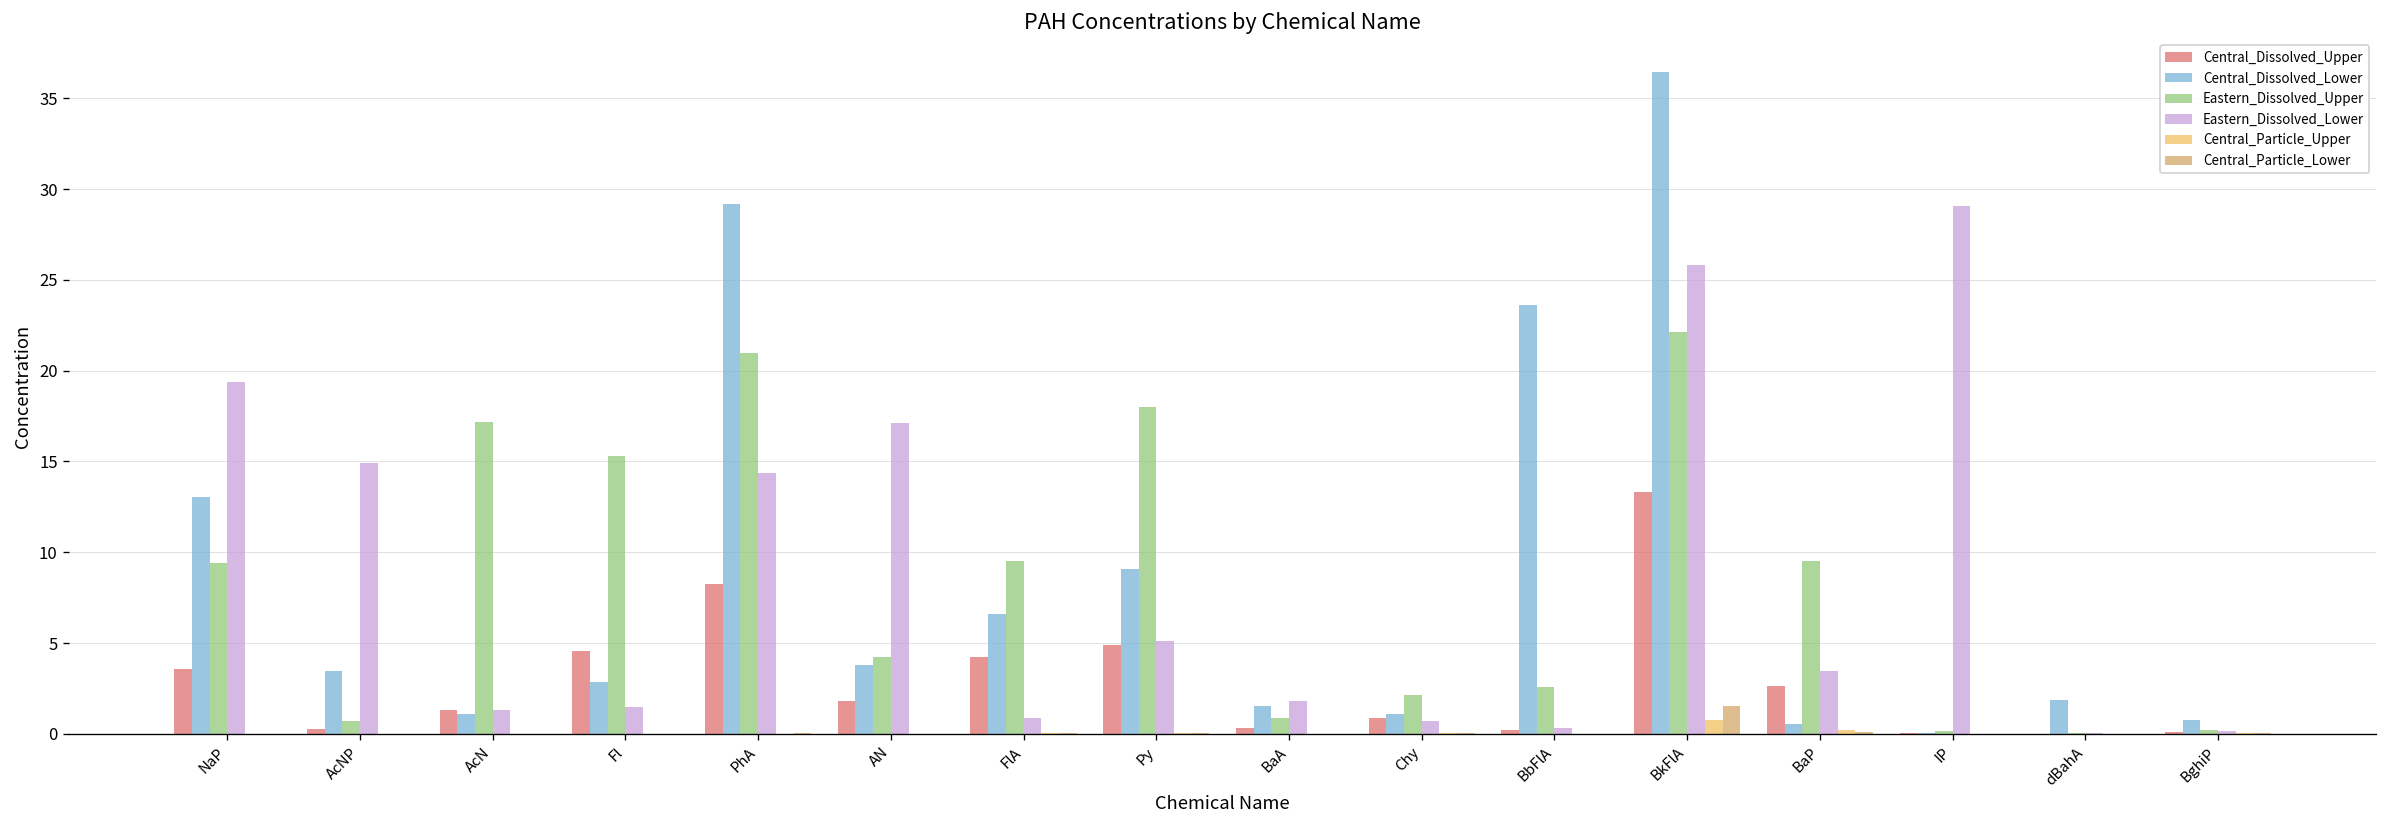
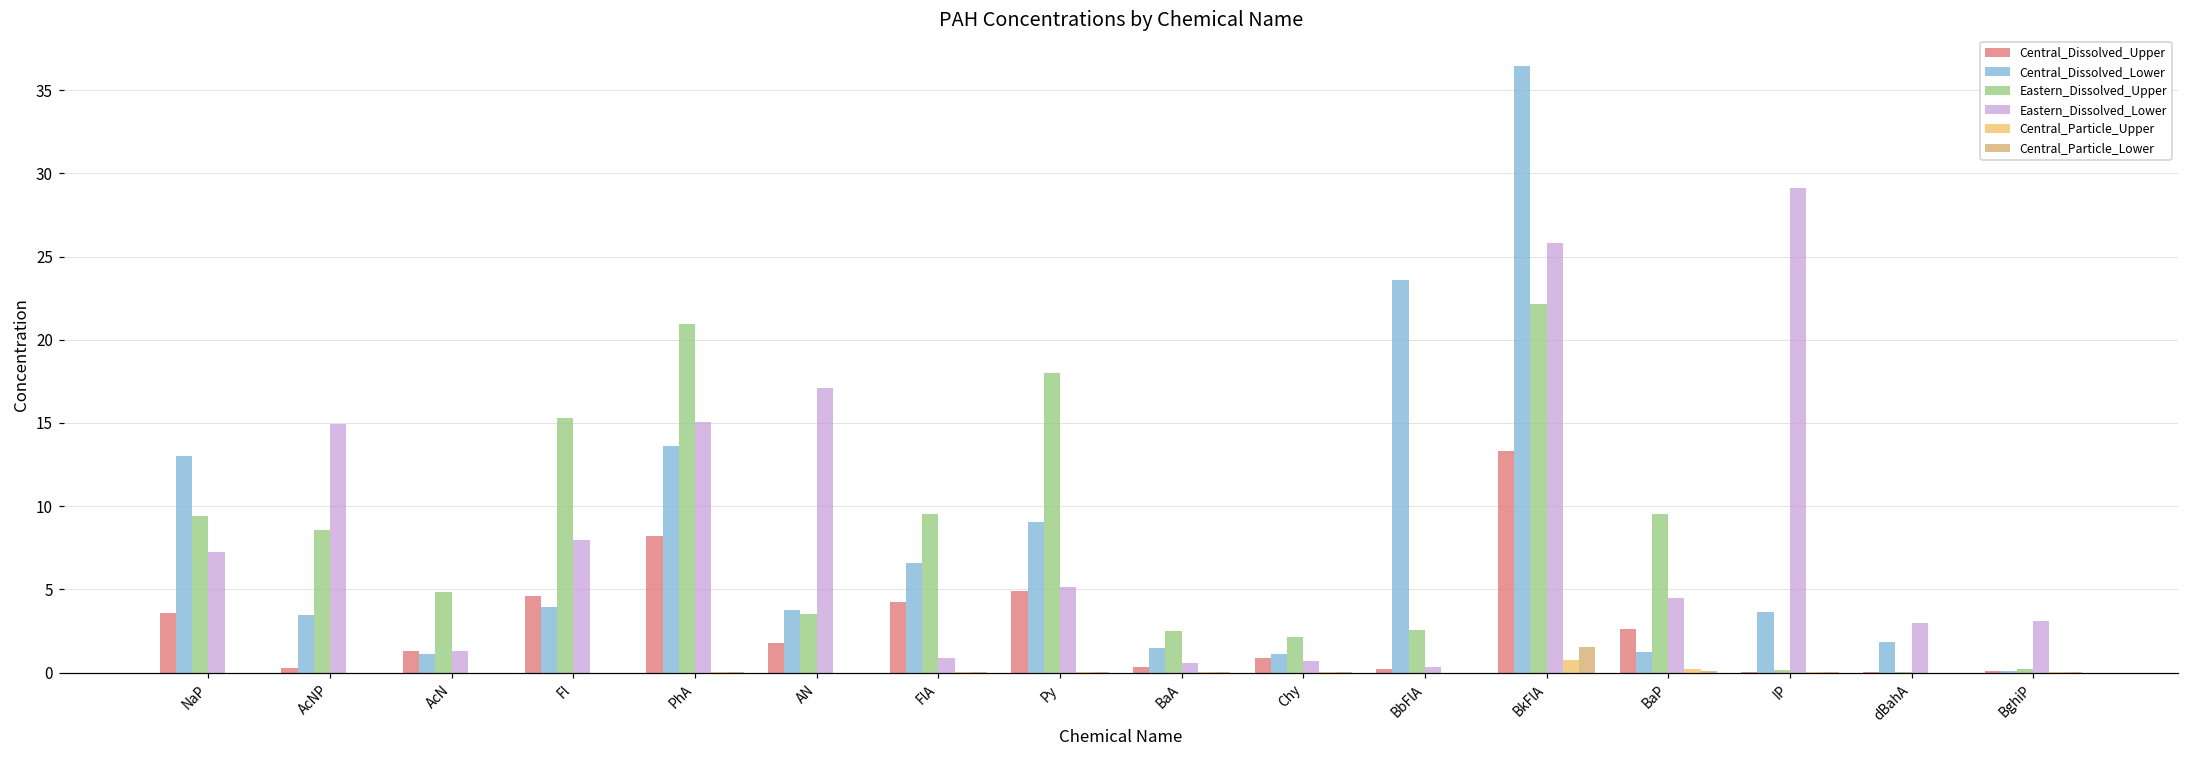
Eastern_Dissolved_Lower, NaP: 19.4 -> 7.3
Eastern_Dissolved_Upper, AcNP: 0.7 -> 8.6
Eastern_Dissolved_Upper, AcN: 17.2 -> 4.8
Central_Dissolved_Lower, Fl: 2.9 -> 4.0
Eastern_Dissolved_Lower, Fl: 1.5 -> 7.9
Central_Dissolved_Lower, PhA: 29.2 -> 13.6
Eastern_Dissolved_Lower, PhA: 14.4 -> 15.0
Eastern_Dissolved_Upper, AN: 4.2 -> 3.5
Eastern_Dissolved_Upper, BaA: 0.9 -> 2.5
Eastern_Dissolved_Lower, BaA: 1.8 -> 0.6
Central_Dissolved_Lower, BaP: 0.5 -> 1.3
Eastern_Dissolved_Lower, BaP: 3.4 -> 4.5
Central_Dissolved_Lower, IP: 0.1 -> 3.6
Eastern_Dissolved_Lower, dBahA: 0.0 -> 3.0
Central_Dissolved_Lower, BghiP: 0.7 -> 0.1
Eastern_Dissolved_Lower, BghiP: 0.1 -> 3.1
